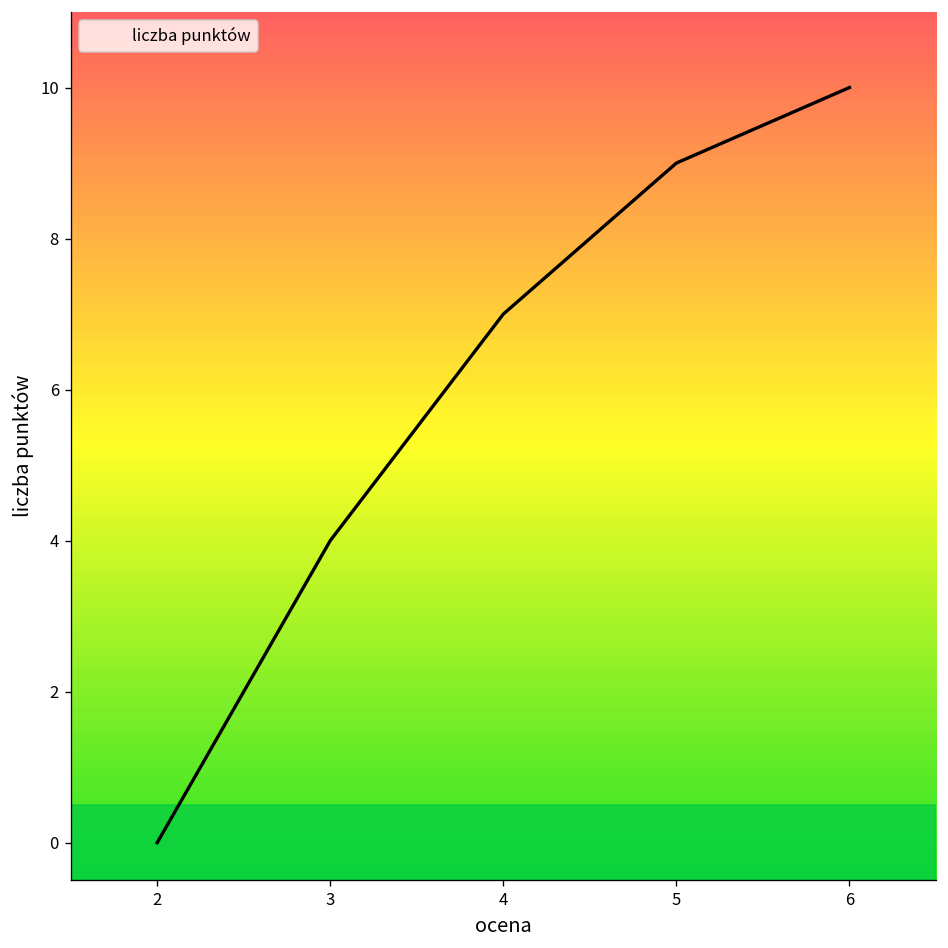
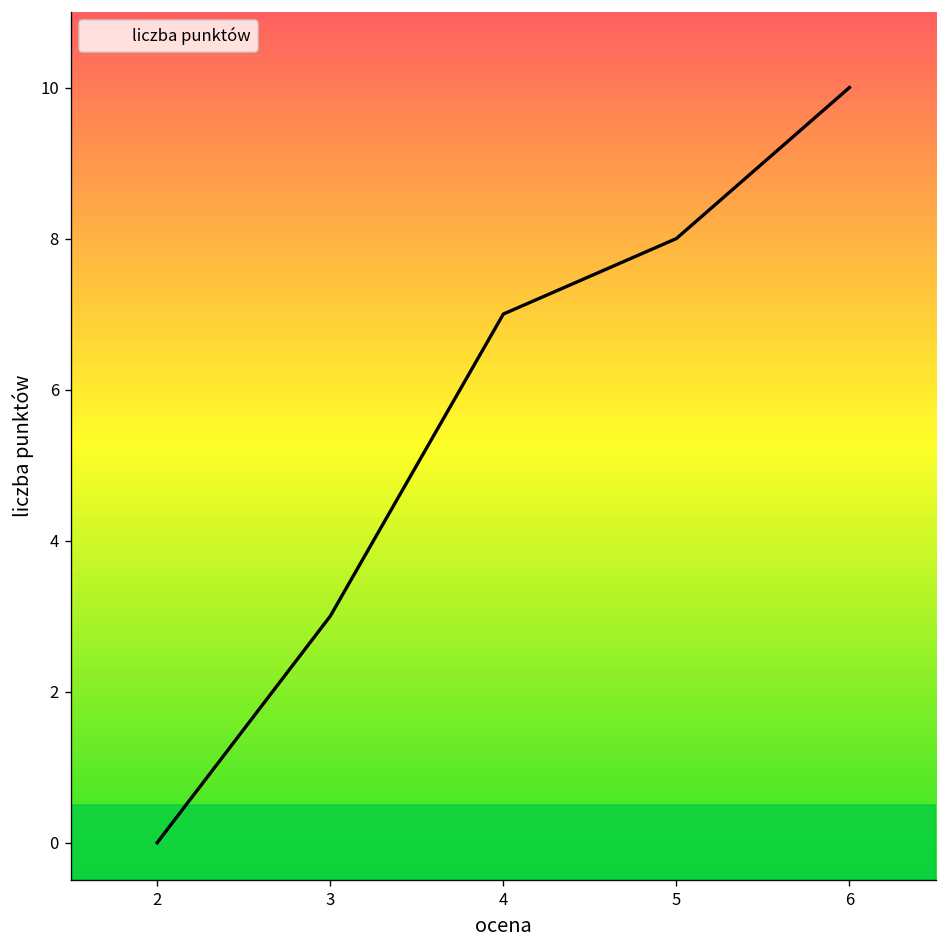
3: 4 -> 3
5: 9 -> 8
